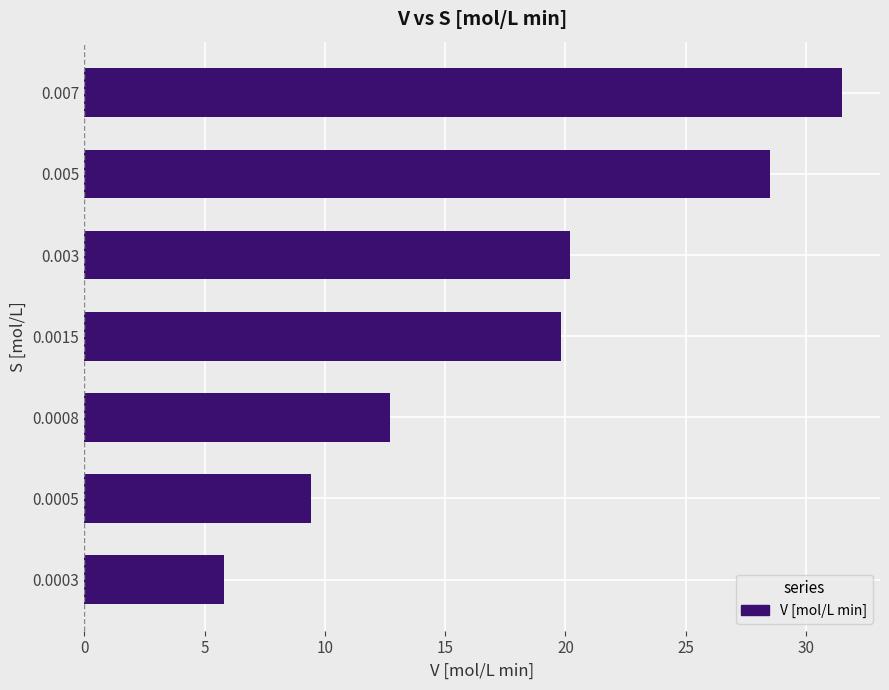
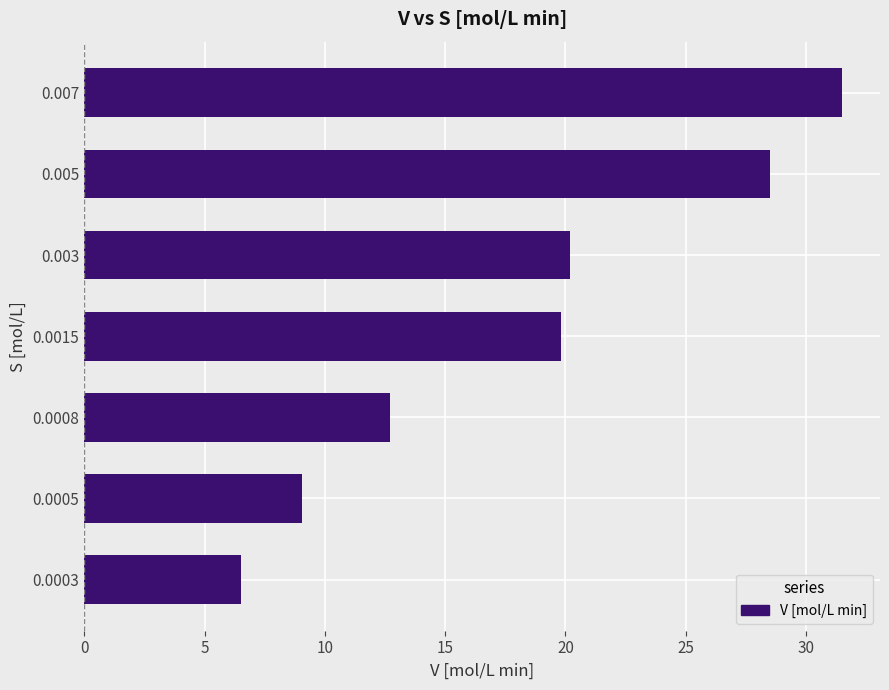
0.0005: 9.4 -> 9.0
0.0003: 5.8 -> 6.5
